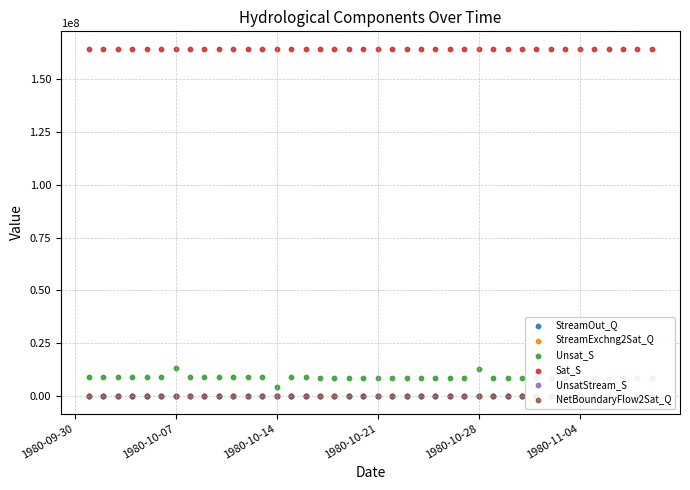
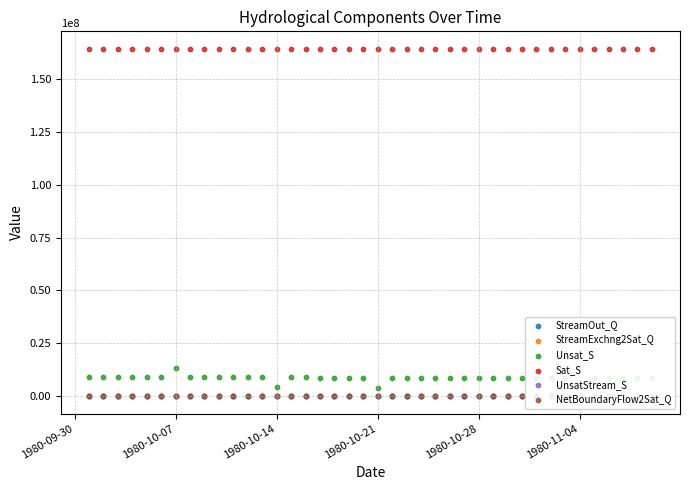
Unsat_S, 1980-10-21: 9000000 -> 4000000
Unsat_S, 1980-10-28: 13000000 -> 9000000
